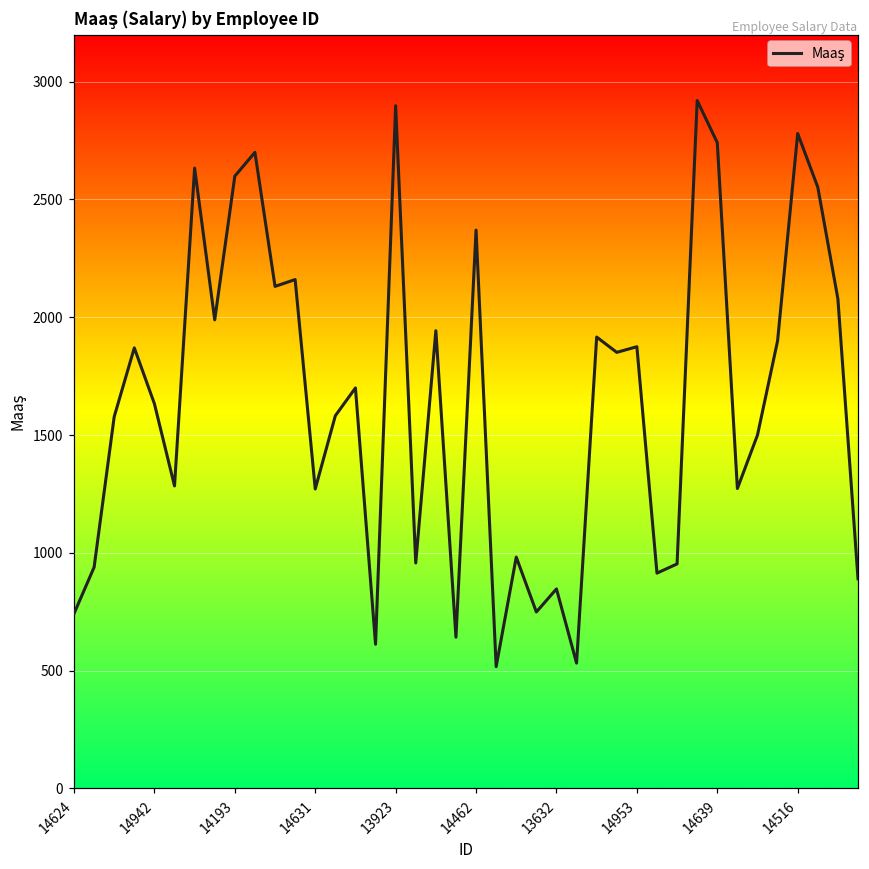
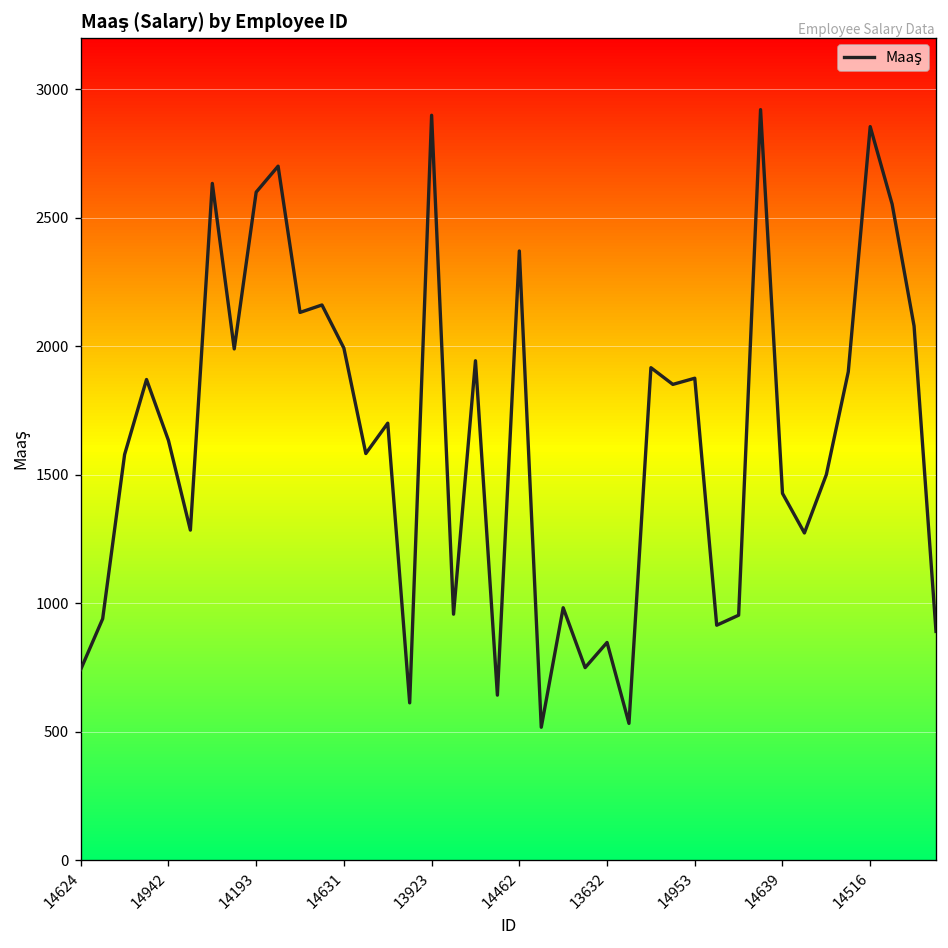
14631: 1270 -> 1990
14639: 2740 -> 1430
14516: 2780 -> 2850
